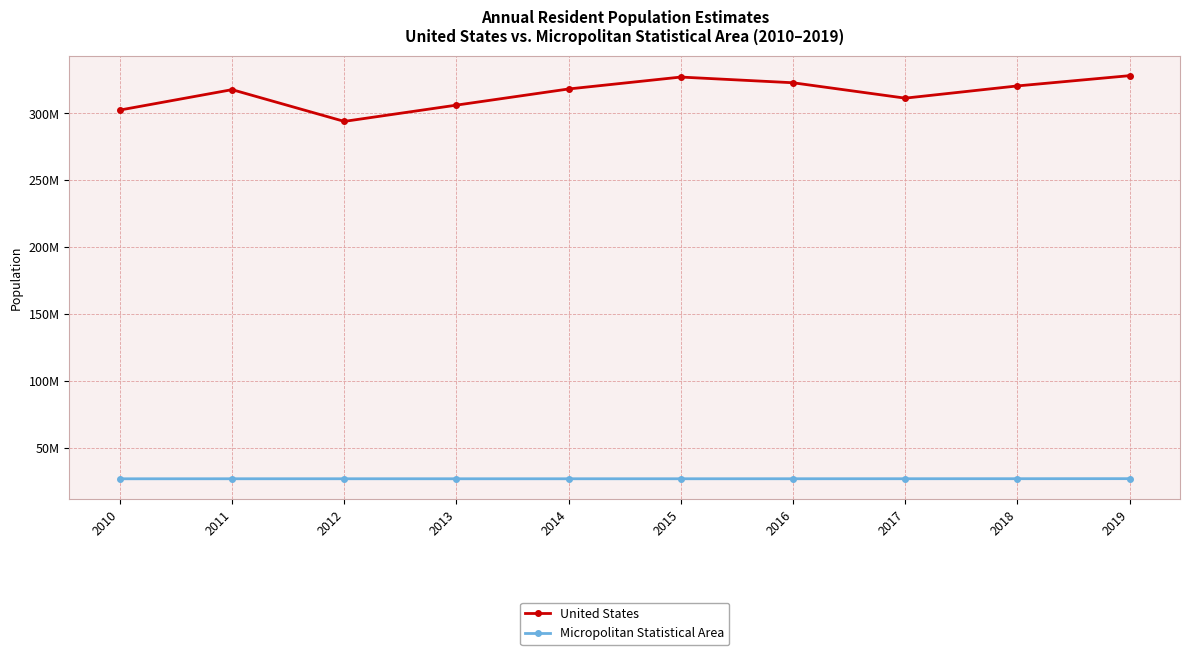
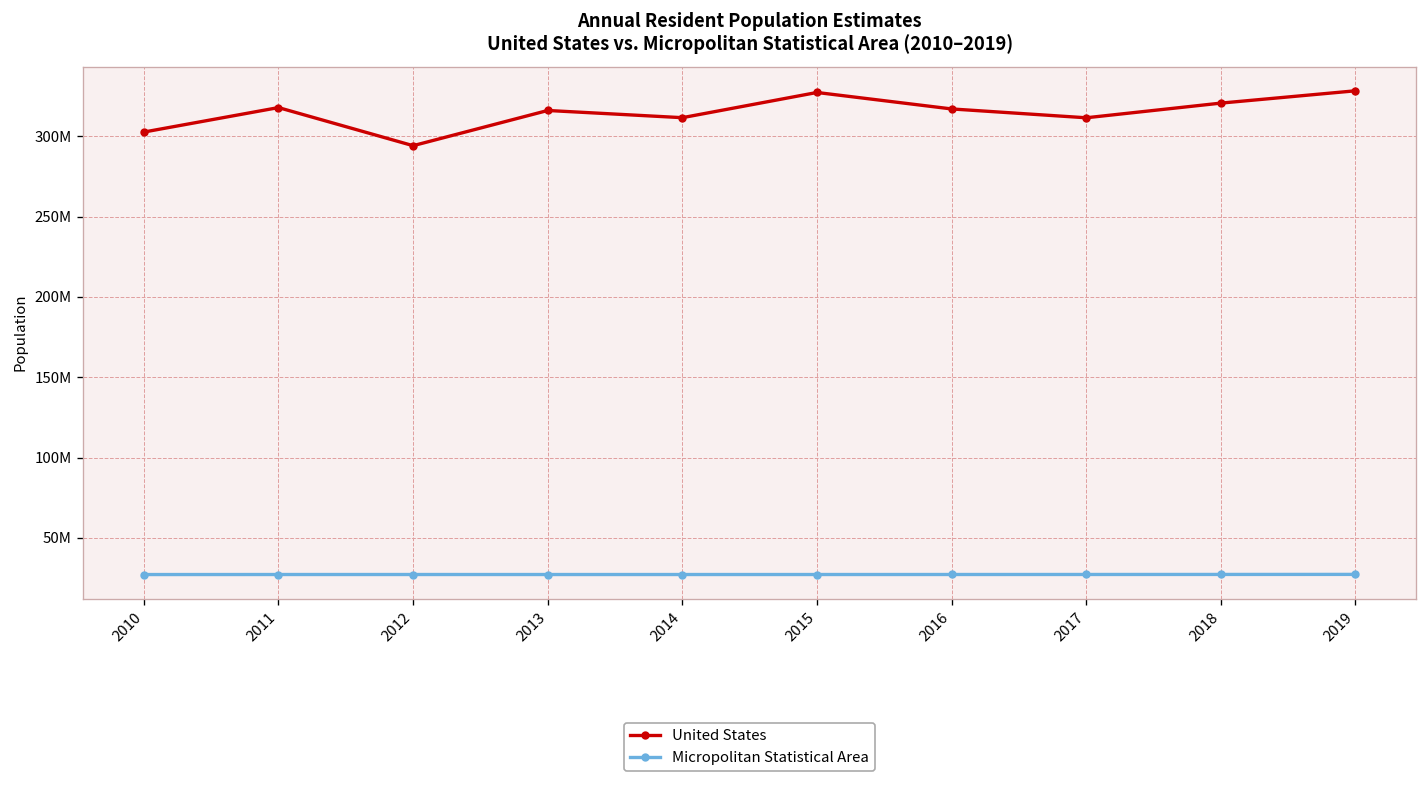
United States, 2013: 306000000 -> 316000000
United States, 2014: 318000000 -> 312000000
United States, 2016: 323000000 -> 317000000
